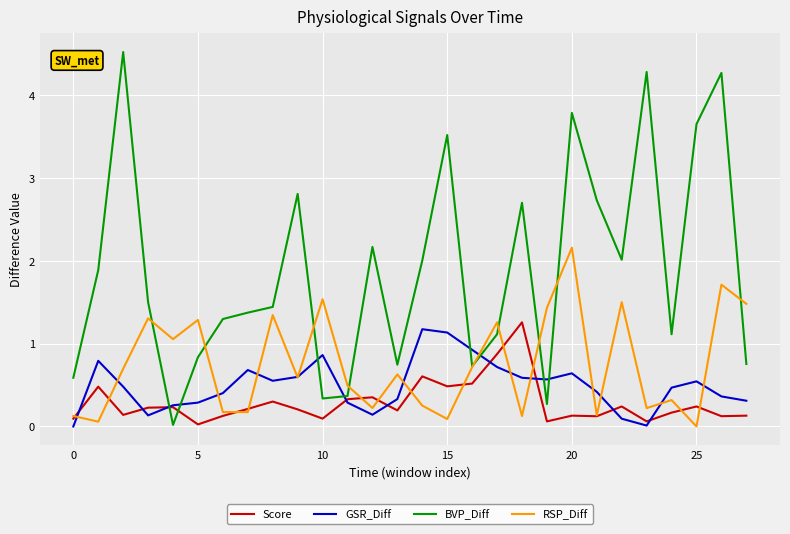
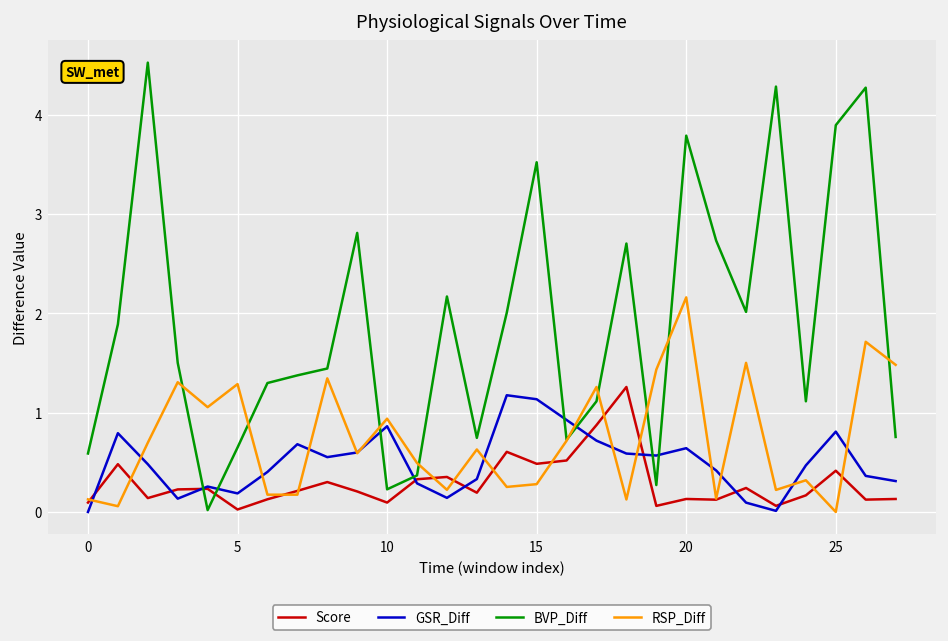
GSR_Diff, 5: 0.3 -> 0.2
BVP_Diff, 5: 0.8 -> 0.6
BVP_Diff, 10: 0.3 -> 0.2
RSP_Diff, 10: 1.5 -> 0.9
RSP_Diff, 15: 0.1 -> 0.3
Score, 25: 0.2 -> 0.4
GSR_Diff, 25: 0.5 -> 0.8
BVP_Diff, 25: 3.7 -> 3.9
